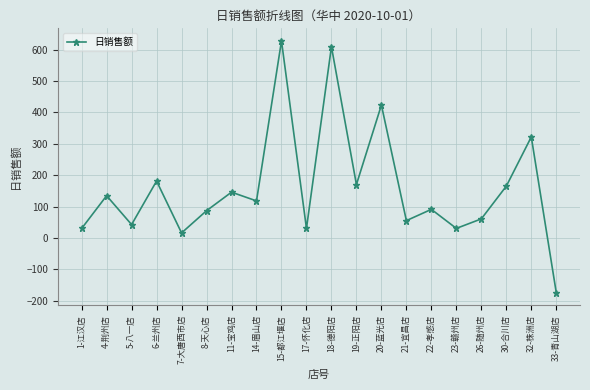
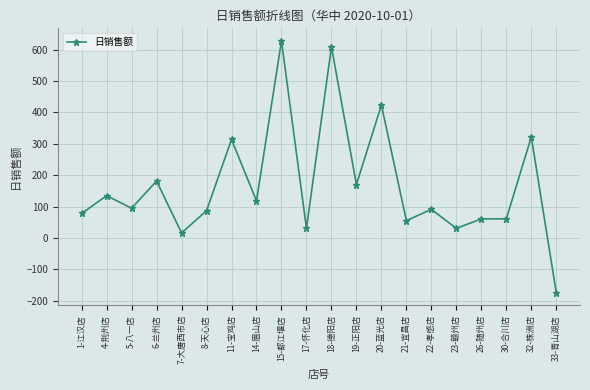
1-江汉店: 30 -> 80
5-八一店: 40 -> 90
11-宝鸡店: 150 -> 310
30-合川店: 170 -> 60
